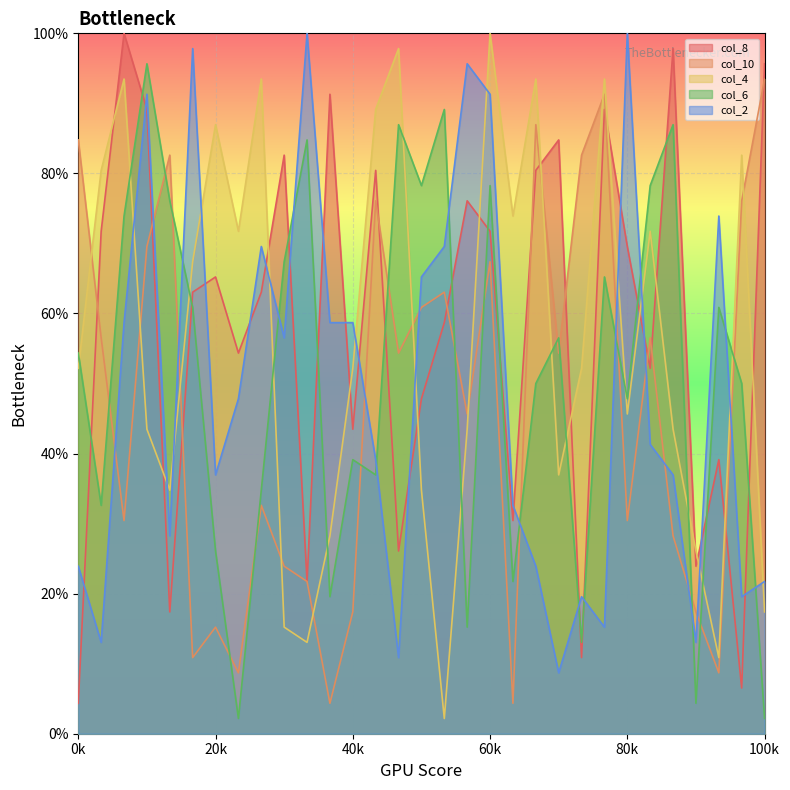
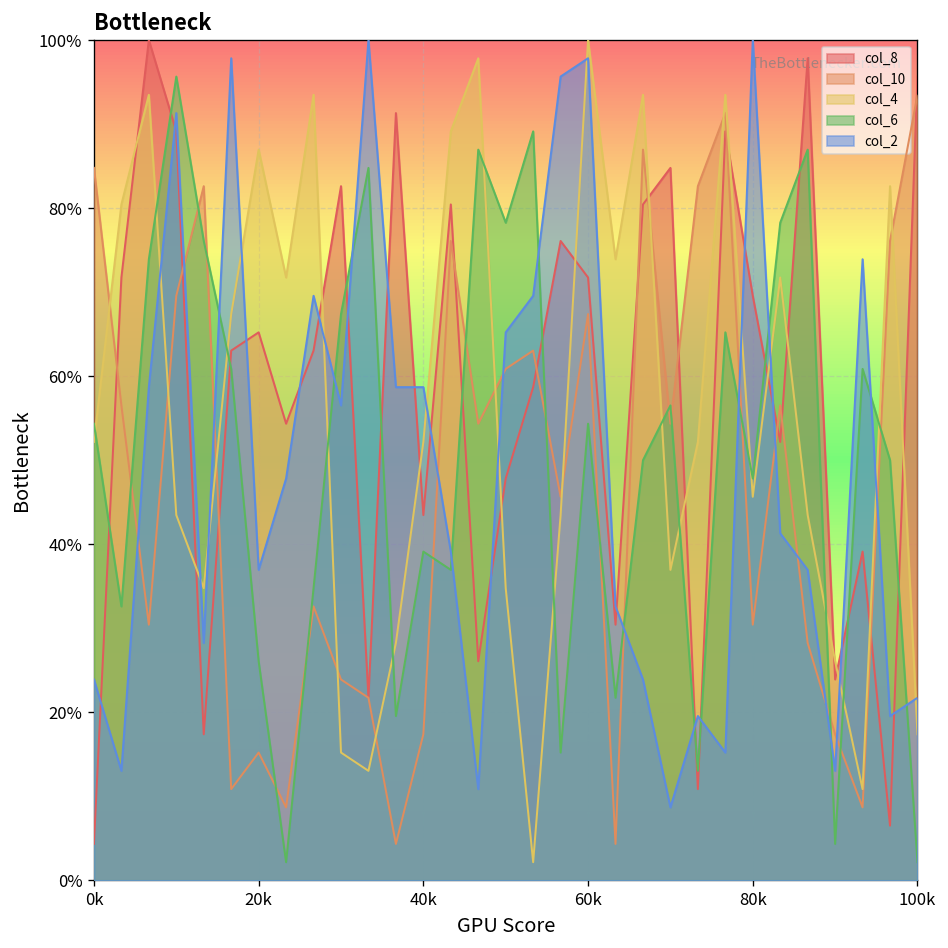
col_6, 60k: 78% -> 54%
col_2, 60k: 91% -> 98%
